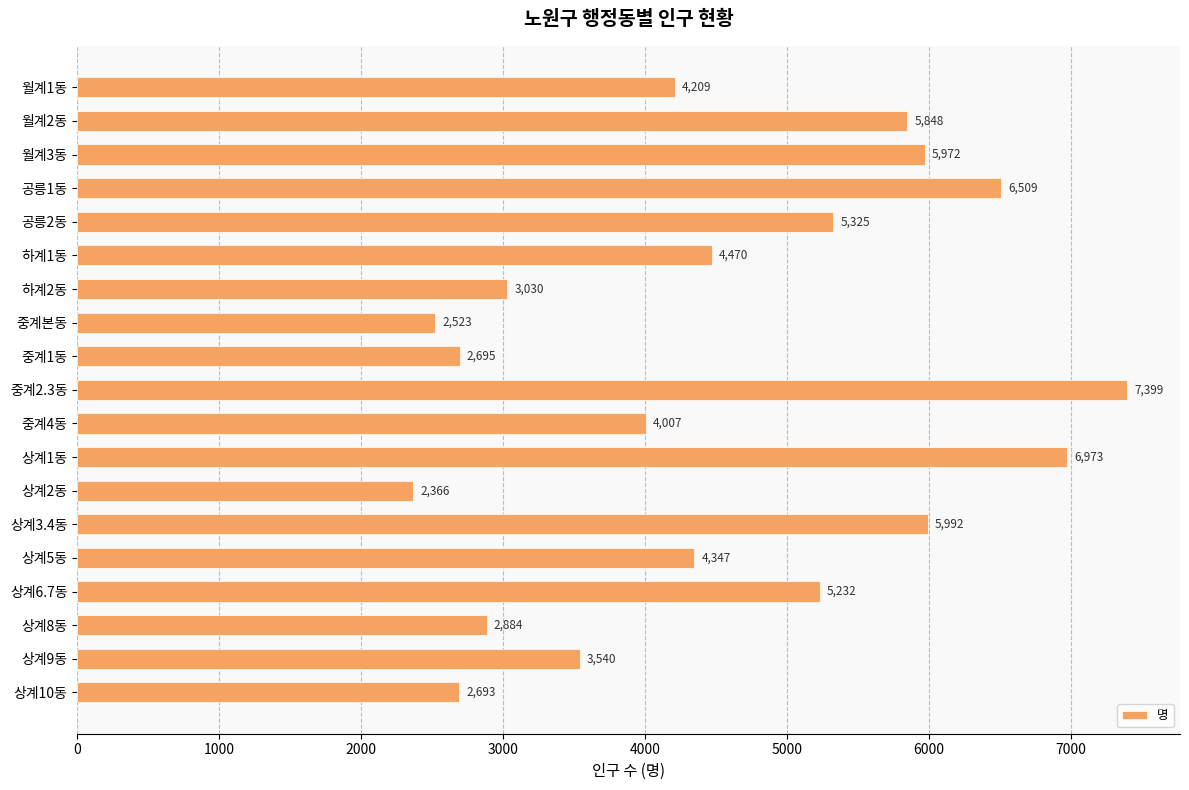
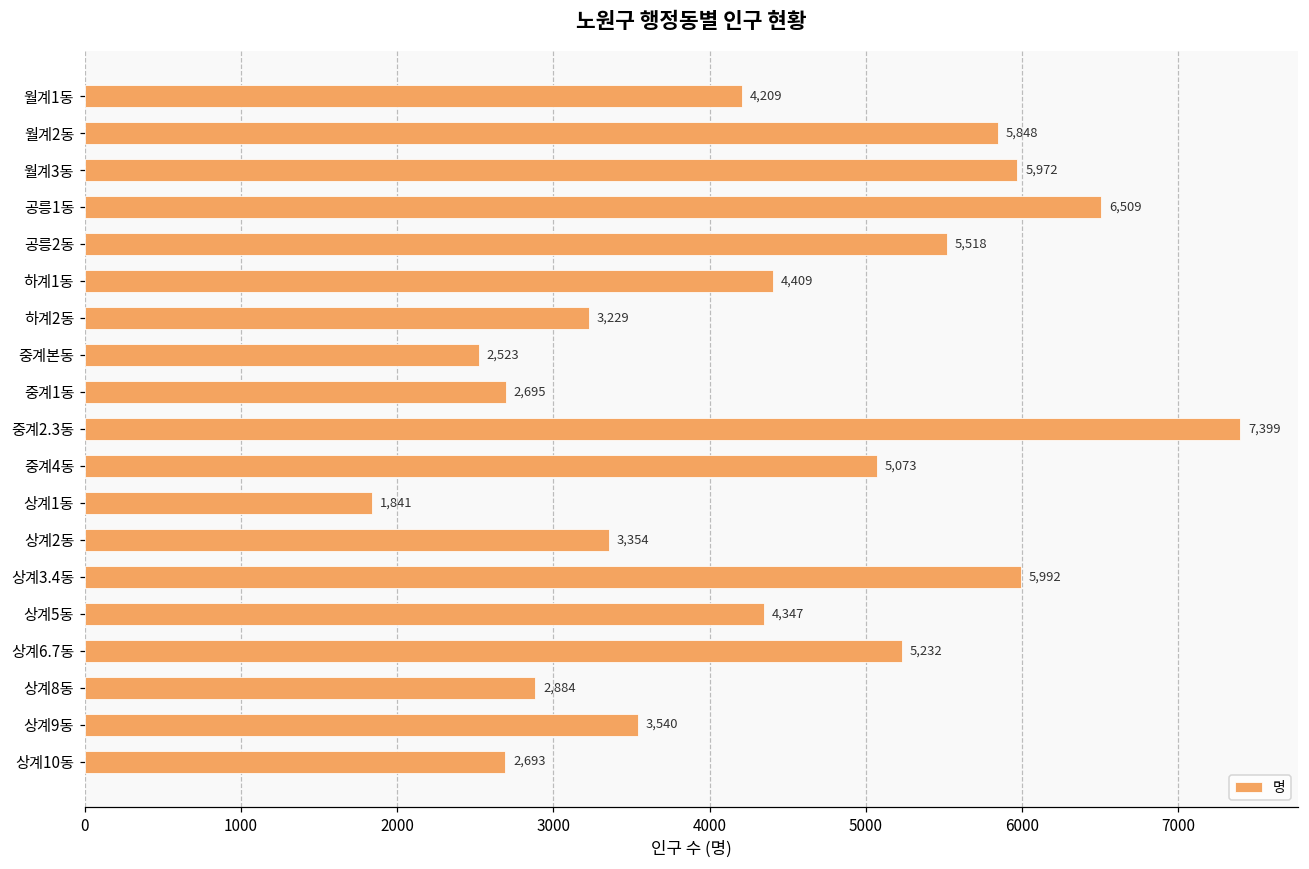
공릉2동: 5,325 -> 5,518
하계1동: 4,470 -> 4,409
하계2동: 3,030 -> 3,229
중계4동: 4,007 -> 5,073
상계1동: 6,973 -> 1,841
상계2동: 2,366 -> 3,354
